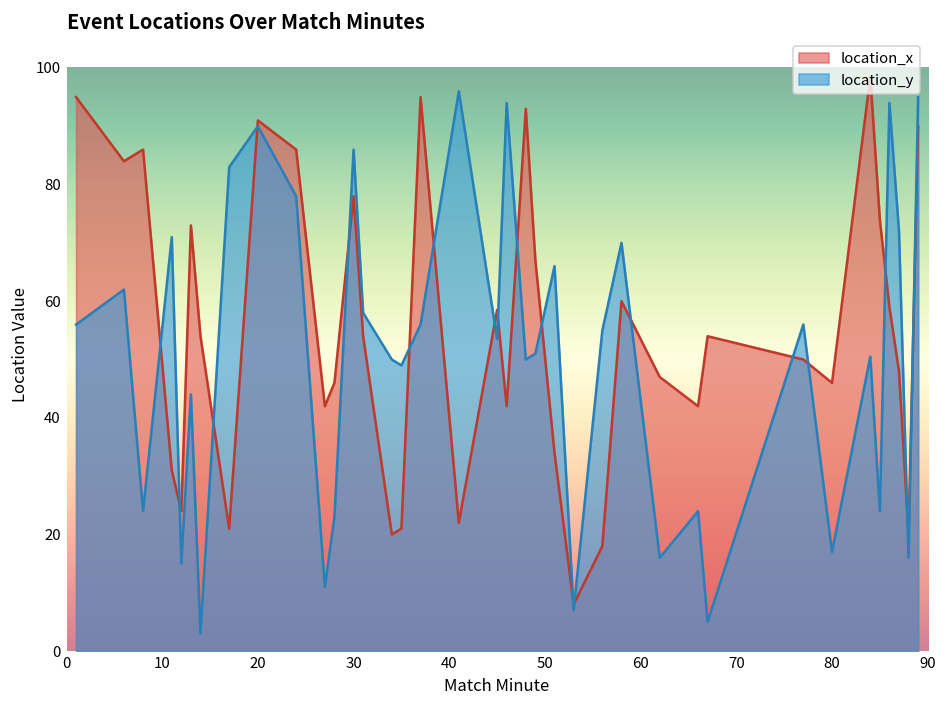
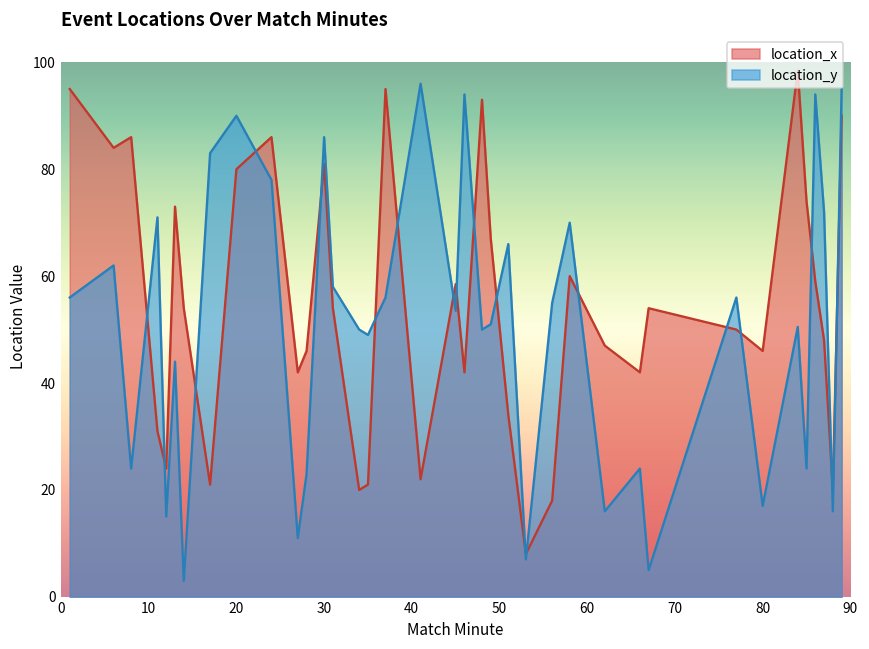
location_x, 20: 91 -> 80
location_x, 30: 78 -> 81
